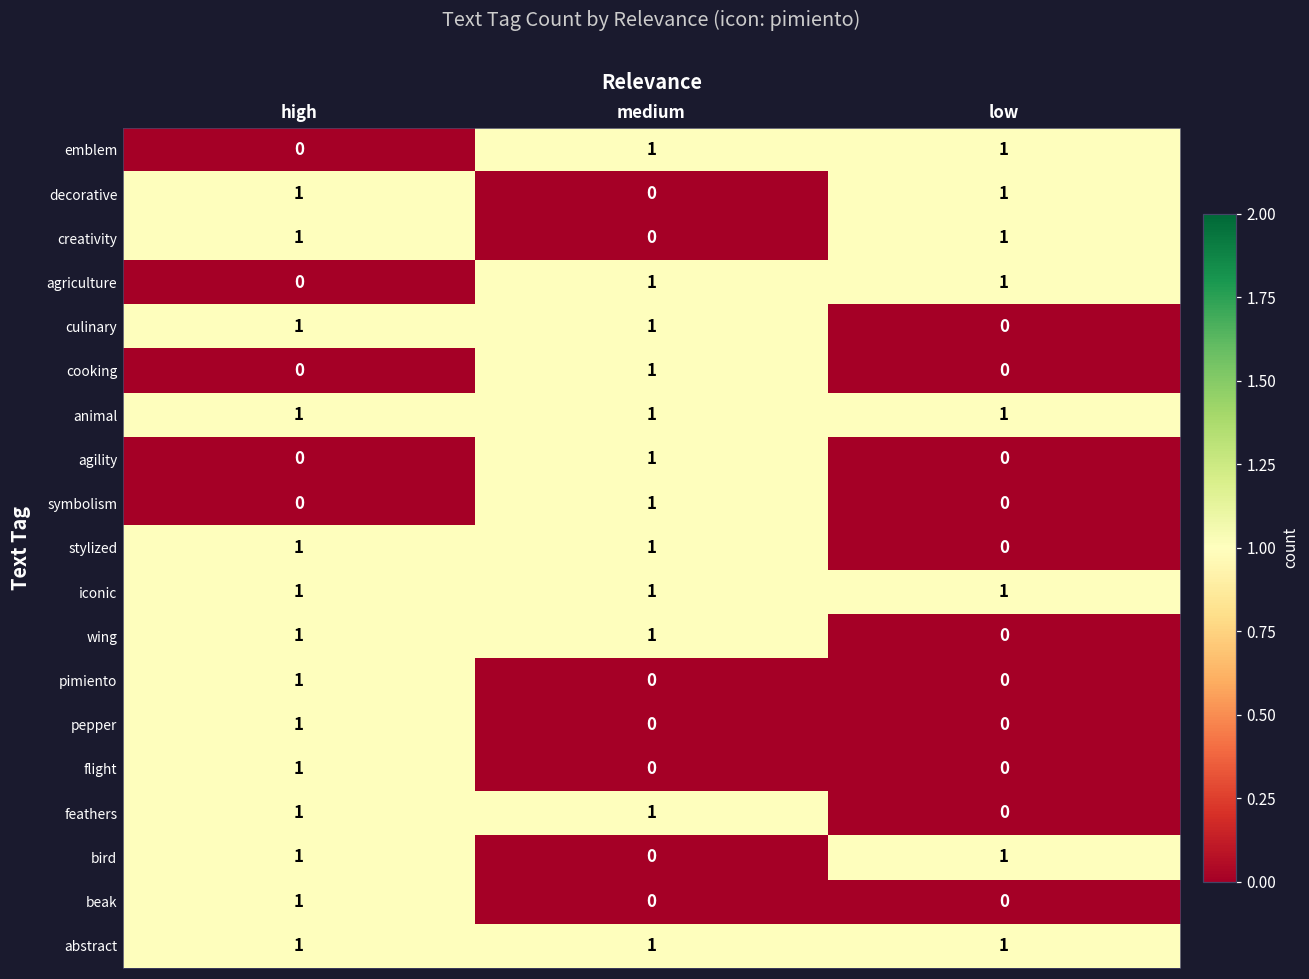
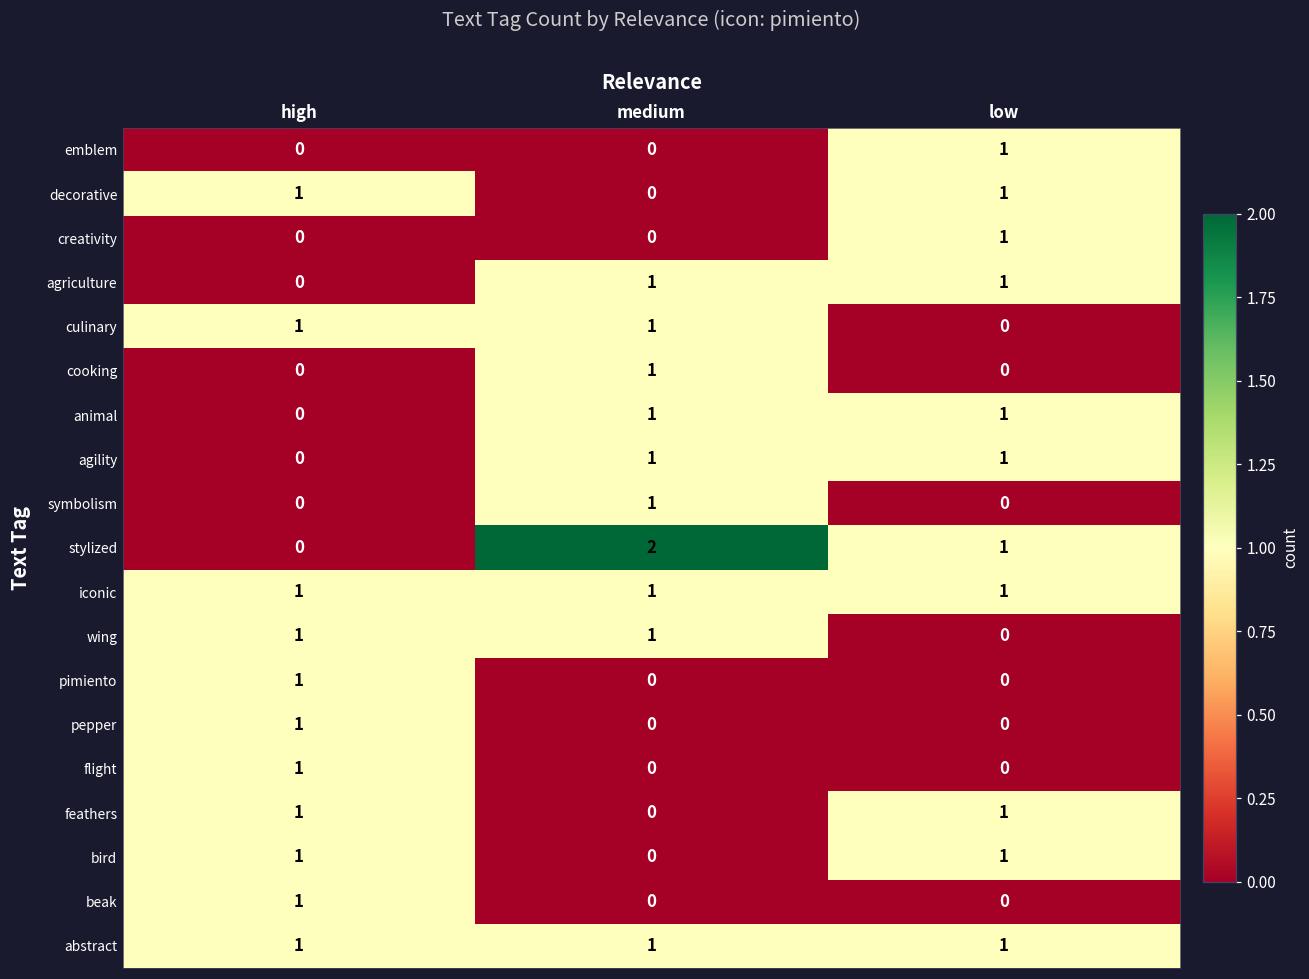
emblem, medium: 1 -> 0
creativity, high: 1 -> 0
animal, high: 1 -> 0
agility, low: 0 -> 1
stylized, high: 1 -> 0
stylized, medium: 1 -> 2
stylized, low: 0 -> 1
feathers, medium: 1 -> 0
feathers, low: 0 -> 1
